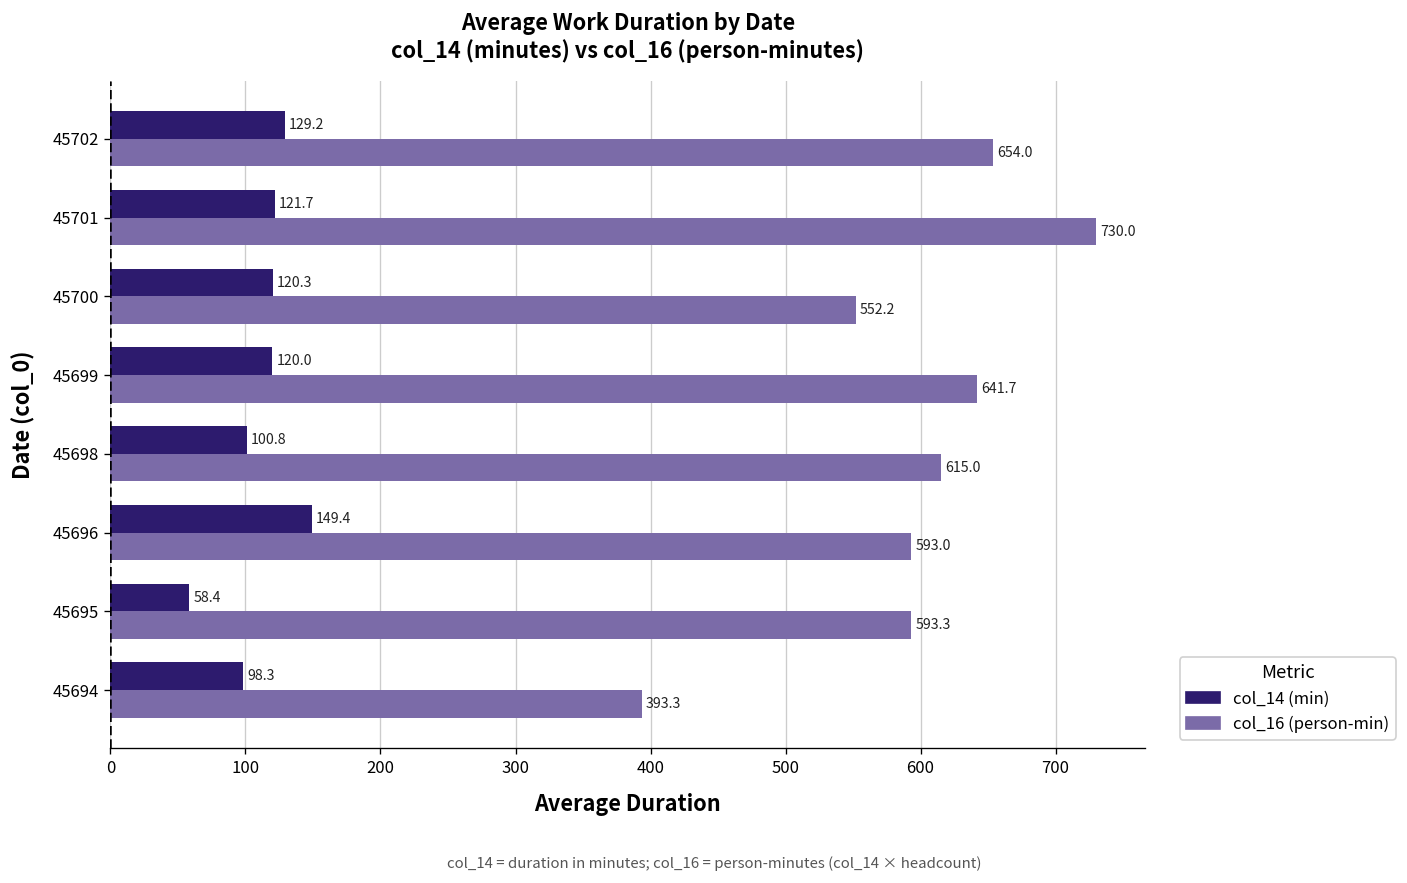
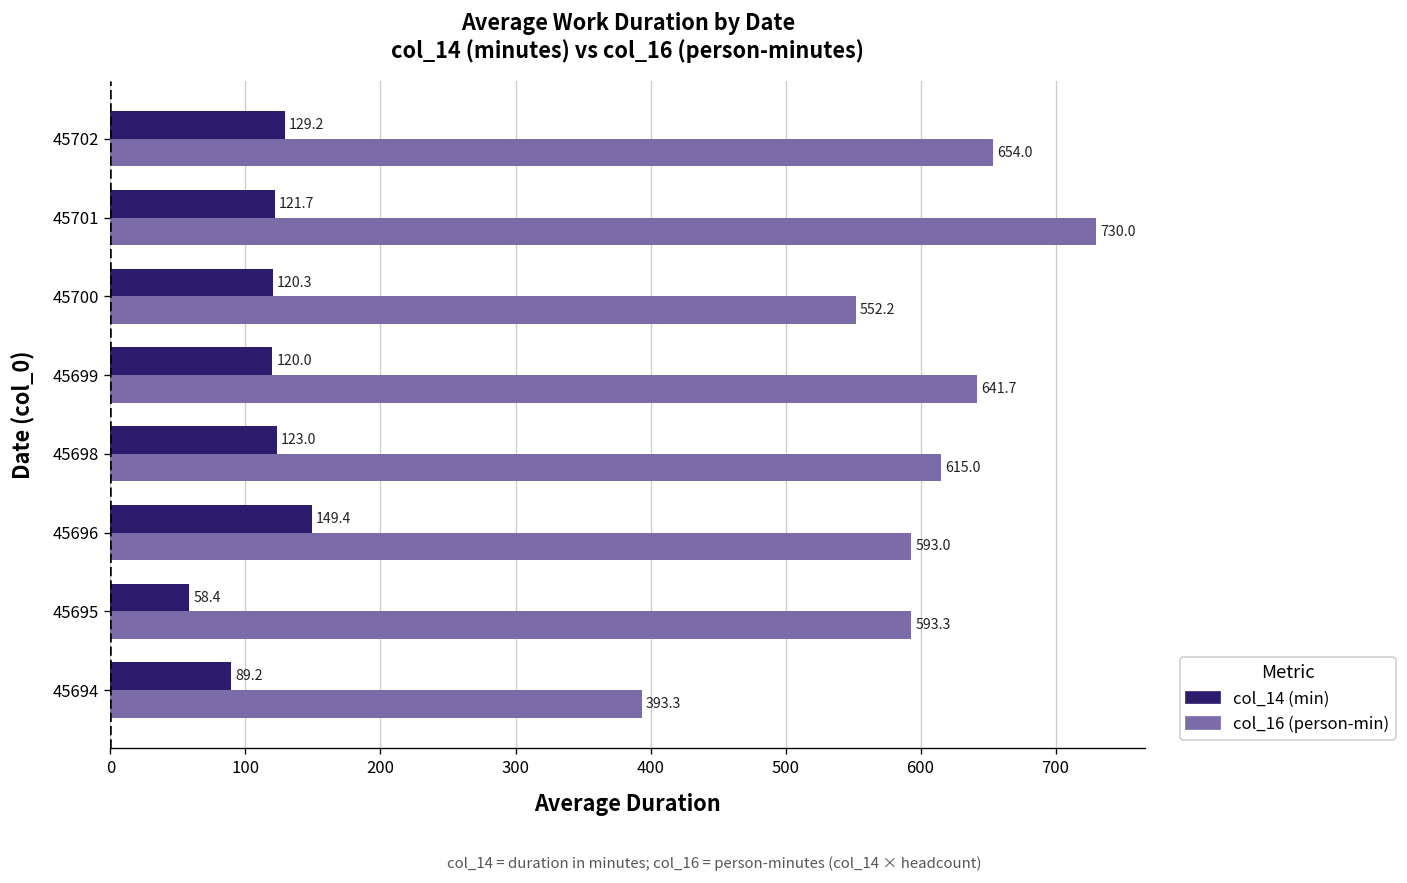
col_14 (min), 45698: 100.8 -> 123.0
col_14 (min), 45694: 98.3 -> 89.2
